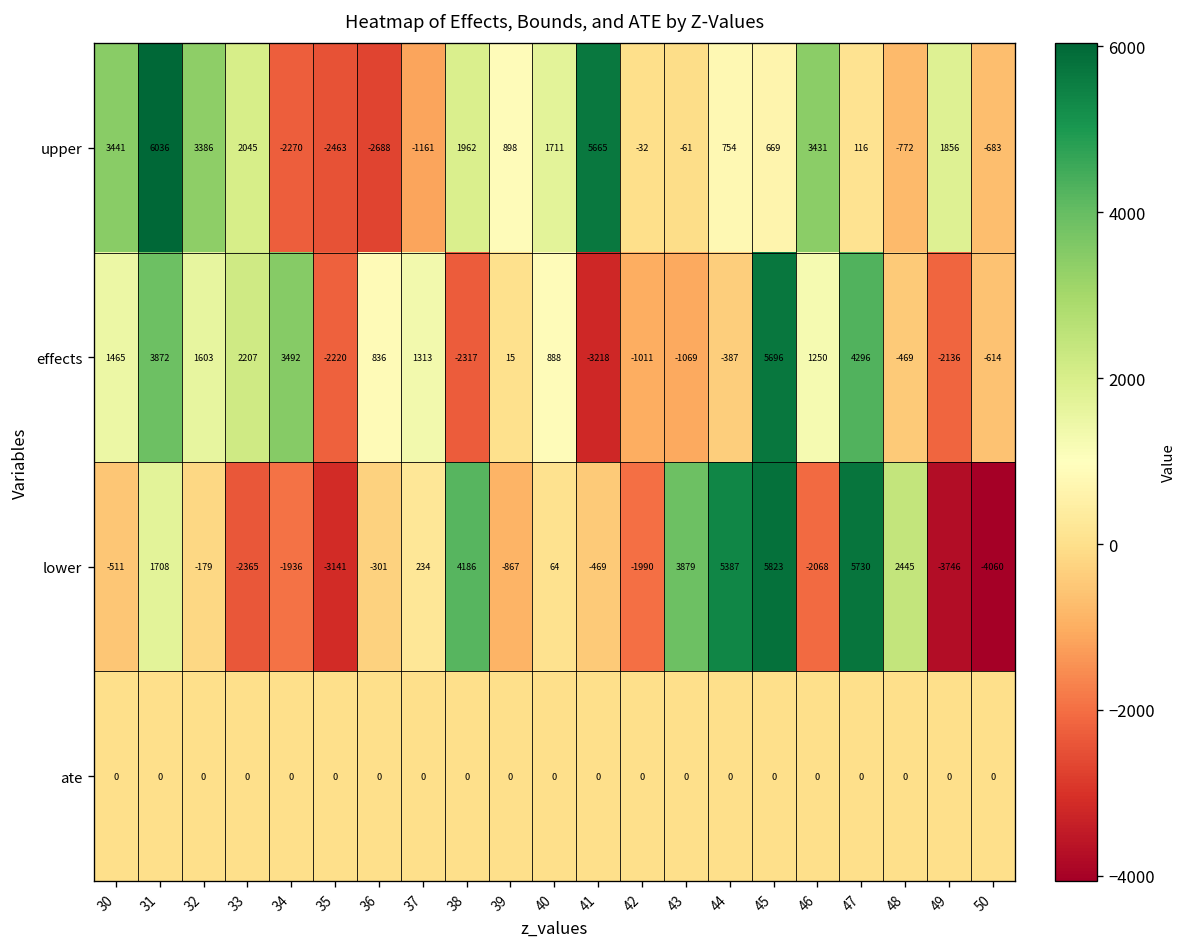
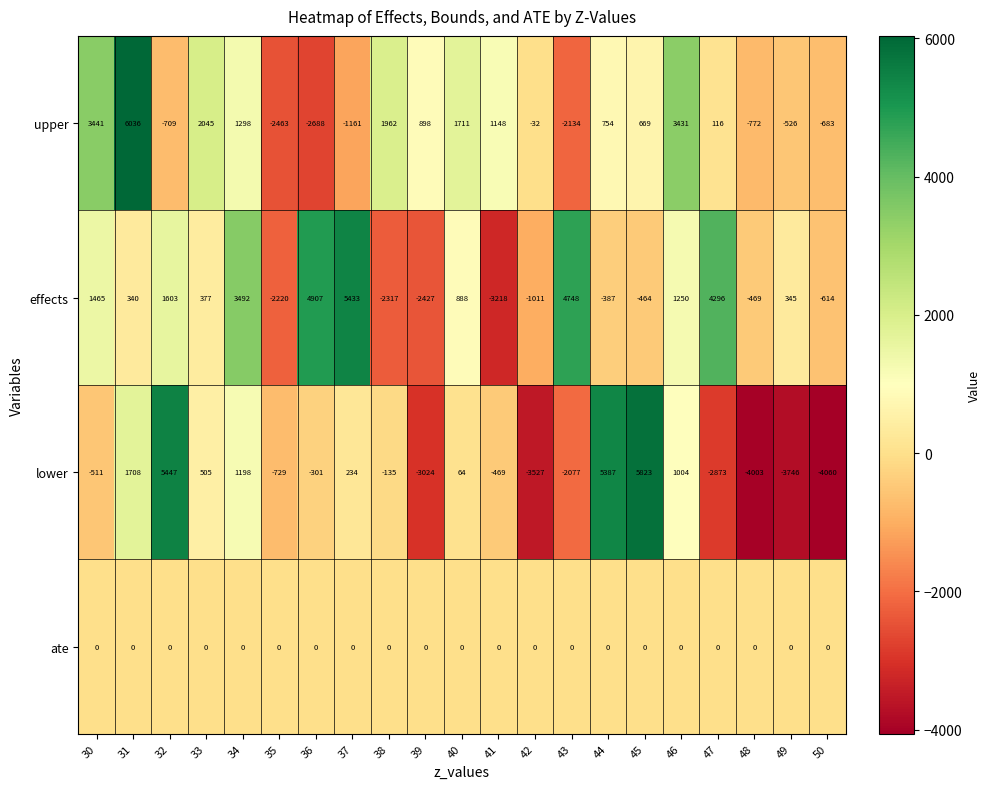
upper, 32: 3386 -> -709
upper, 34: -2270 -> 1298
upper, 41: 5665 -> 1148
upper, 43: -61 -> -2134
upper, 49: 1856 -> -526
effects, 31: 3872 -> 340
effects, 33: 2207 -> 377
effects, 36: 836 -> 4907
effects, 37: 1313 -> 5433
effects, 39: 15 -> -2427
effects, 43: -1069 -> 4748
effects, 45: 5696 -> -464
effects, 49: -2136 -> 345
lower, 32: -179 -> 5447
lower, 33: -2365 -> 505
lower, 34: -1936 -> 1198
lower, 35: -3141 -> -729
lower, 38: 4186 -> -135
lower, 39: -867 -> -3024
lower, 42: -1990 -> -3527
lower, 43: 3879 -> -2077
lower, 46: -2068 -> 1004
lower, 47: 5730 -> -2873
lower, 48: 2445 -> -4003
